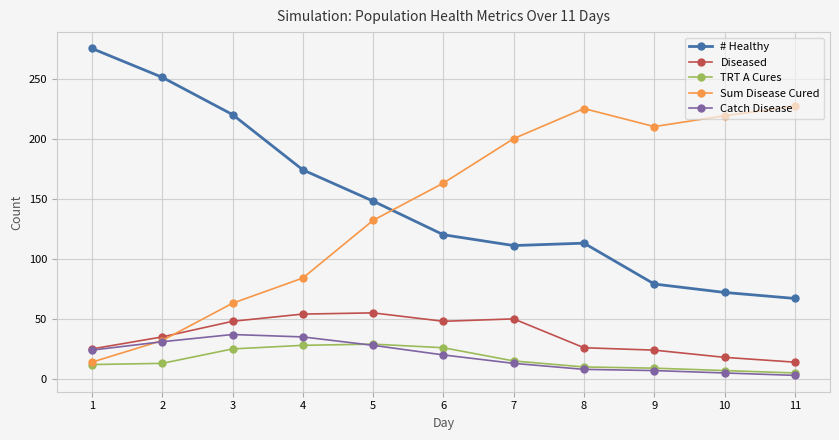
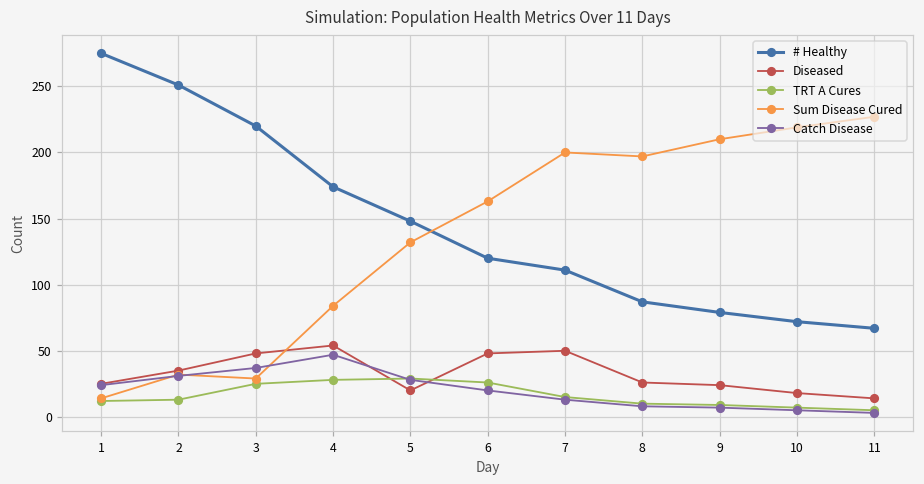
Sum Disease Cured, 3: 63 -> 29
Catch Disease, 4: 35 -> 47
Diseased, 5: 55 -> 20
# Healthy, 8: 113 -> 87
Sum Disease Cured, 8: 225 -> 197
